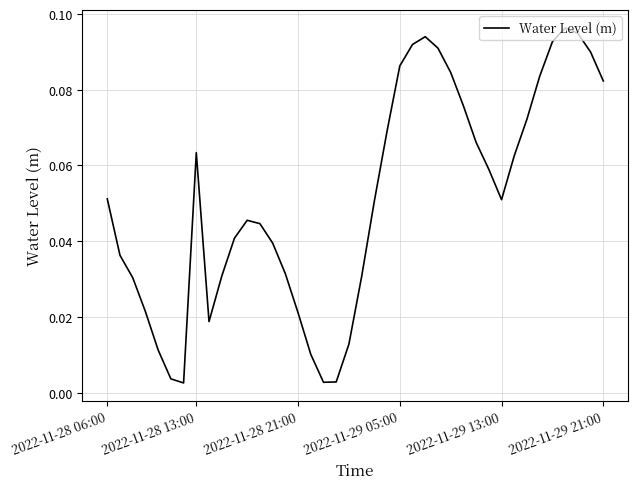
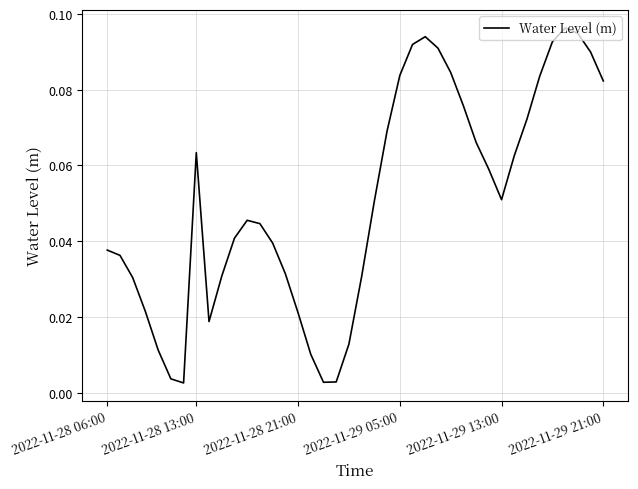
2022-11-28 06:00: 0.051 -> 0.038
2022-11-29 05:00: 0.086 -> 0.084
